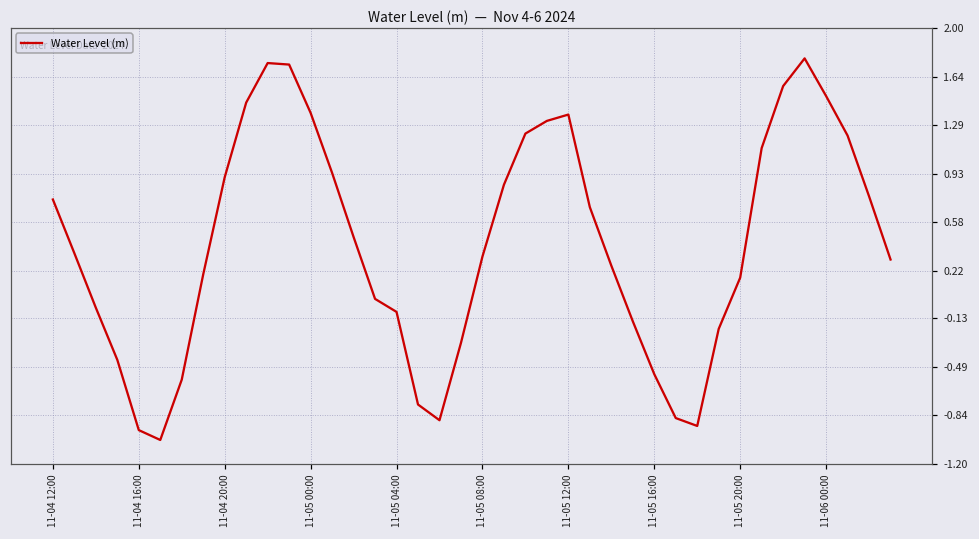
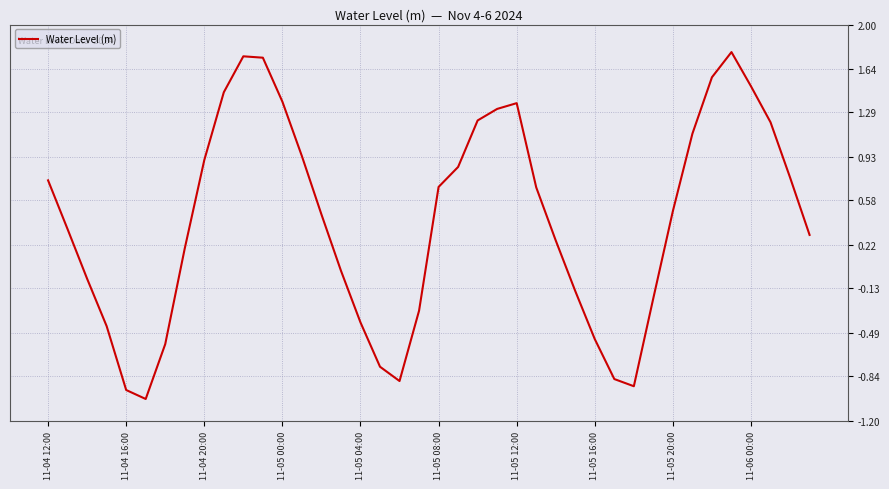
11-05 04:00: -0.08 -> -0.40
11-05 08:00: 0.32 -> 0.69
11-05 20:00: 0.17 -> 0.49
